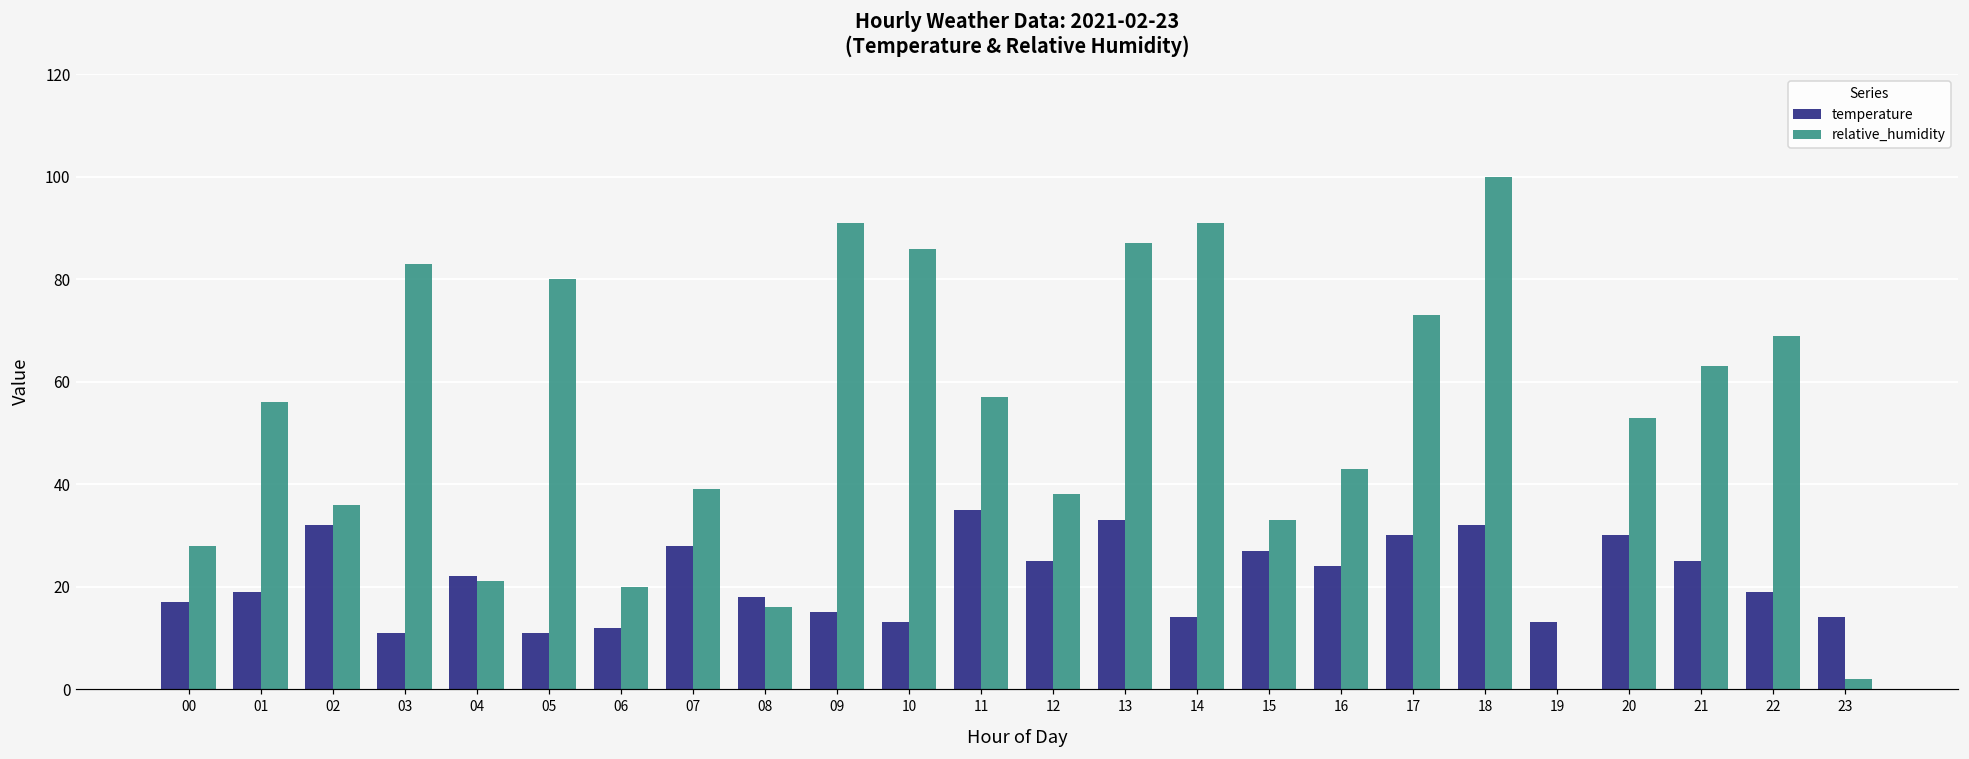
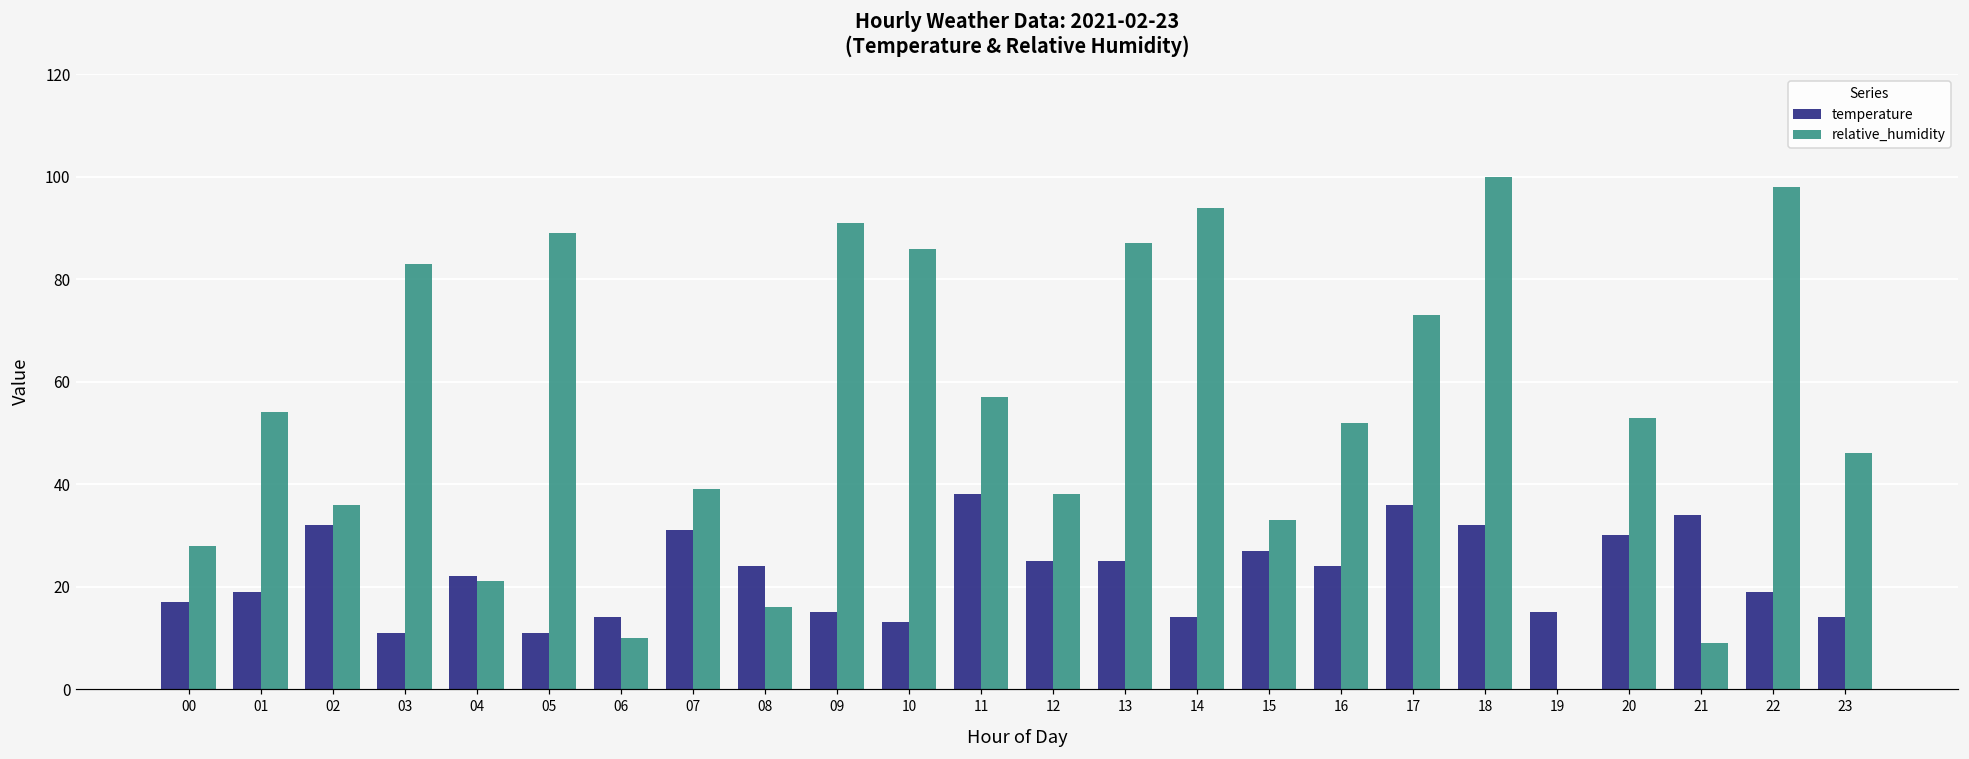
relative_humidity, 01: 56 -> 54
relative_humidity, 05: 80 -> 89
temperature, 06: 12 -> 14
relative_humidity, 06: 20 -> 10
temperature, 07: 28 -> 31
temperature, 08: 18 -> 24
temperature, 11: 35 -> 38
temperature, 13: 33 -> 25
relative_humidity, 14: 91 -> 94
relative_humidity, 16: 43 -> 52
temperature, 17: 30 -> 36
temperature, 19: 13 -> 15
temperature, 21: 25 -> 34
relative_humidity, 21: 63 -> 9
relative_humidity, 22: 69 -> 98
relative_humidity, 23: 2 -> 46
